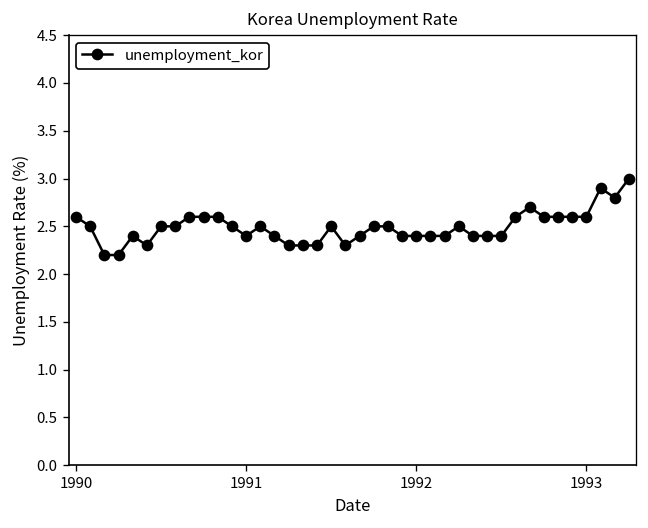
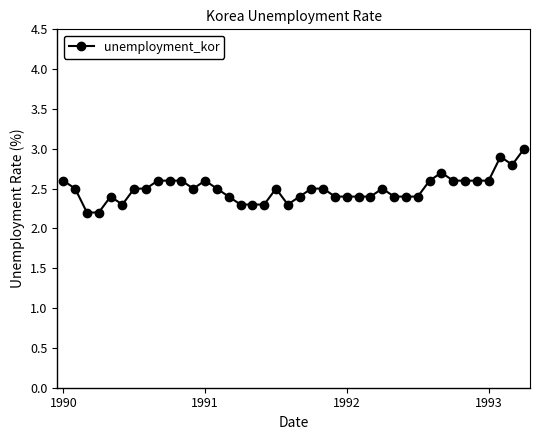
1991: 2.4 -> 2.6
